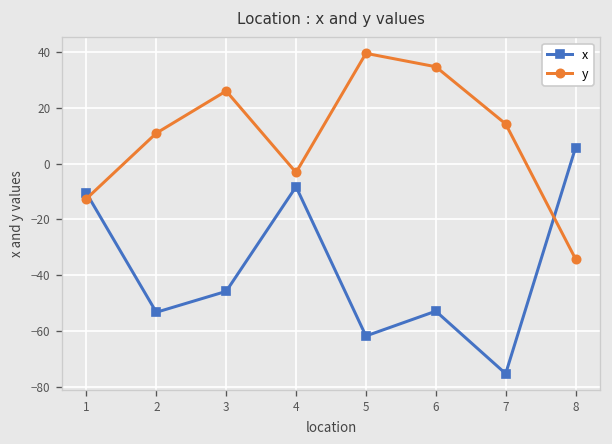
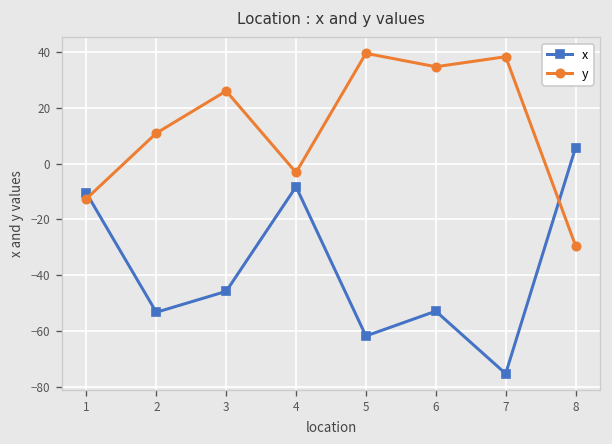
y, 7: 14 -> 38
y, 8: -34 -> -29
